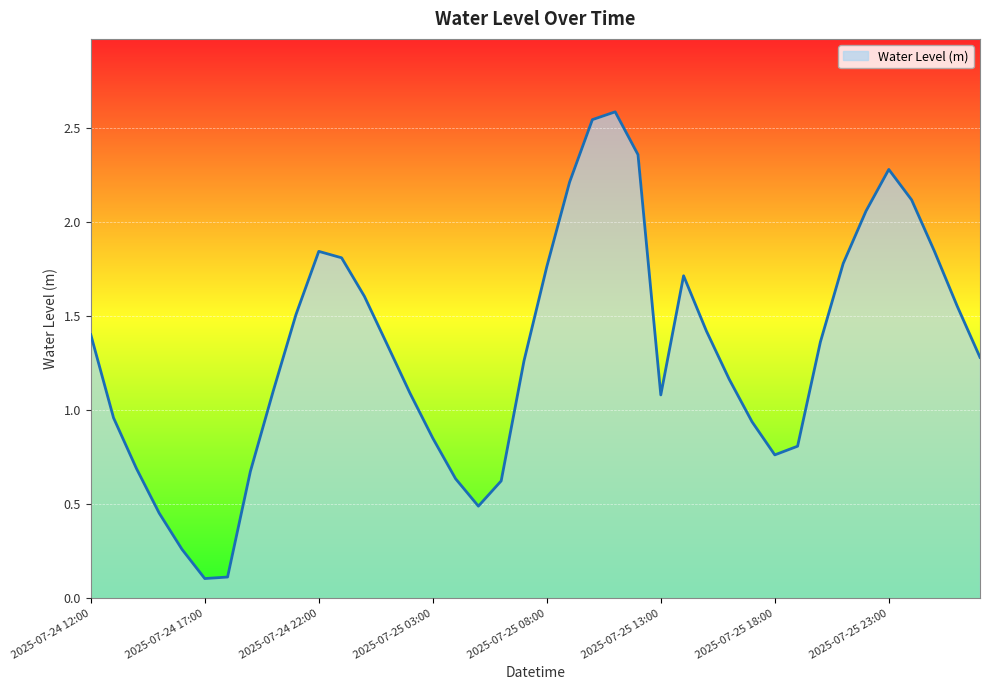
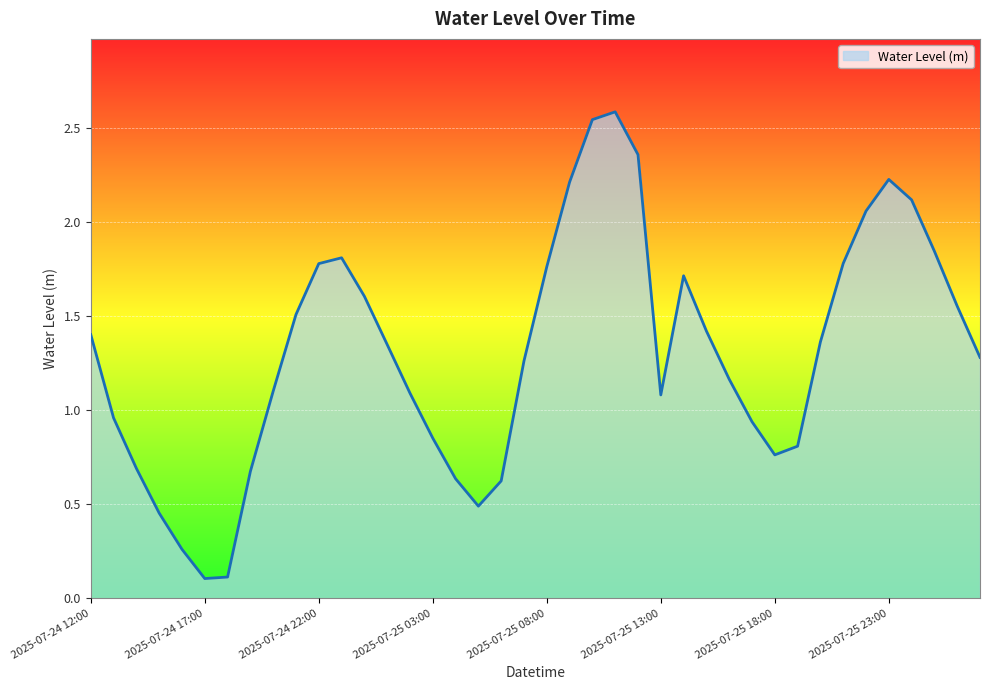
2025-07-24 22:00: 1.84 -> 1.78
2025-07-25 23:00: 2.28 -> 2.23
